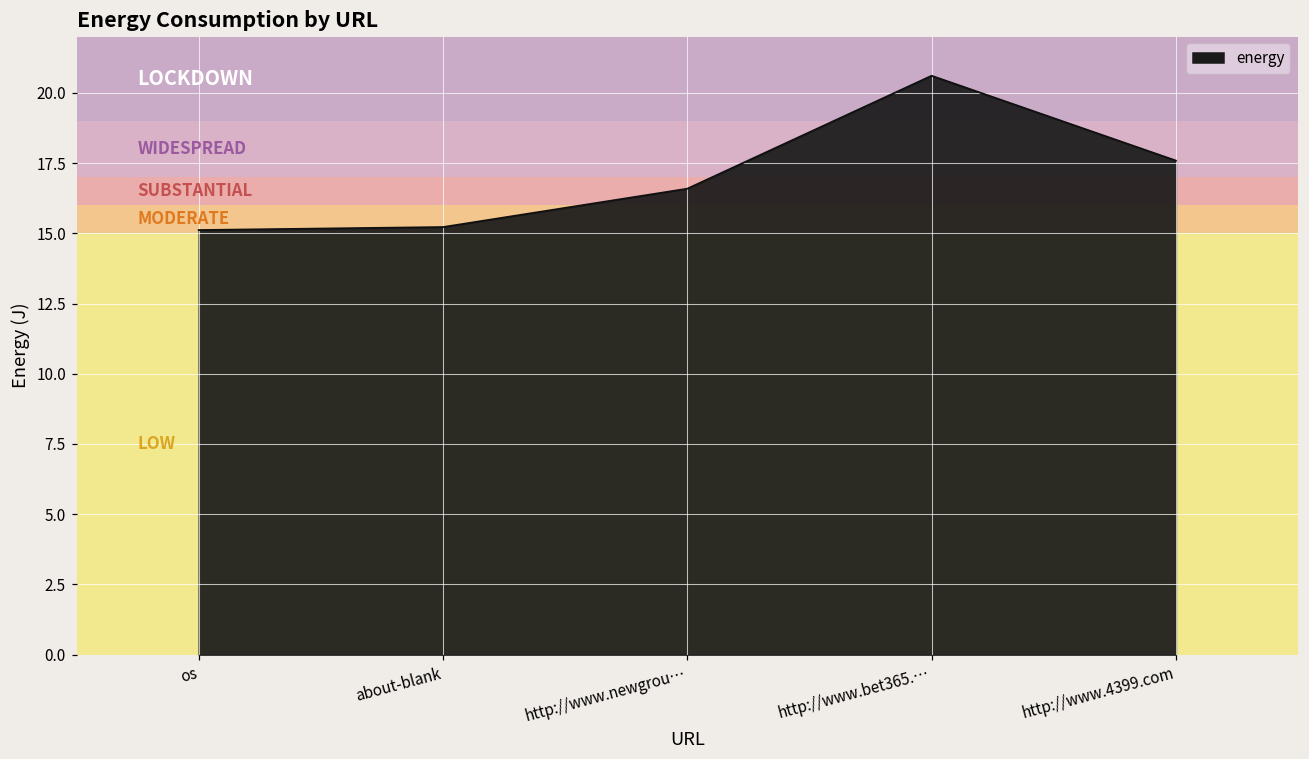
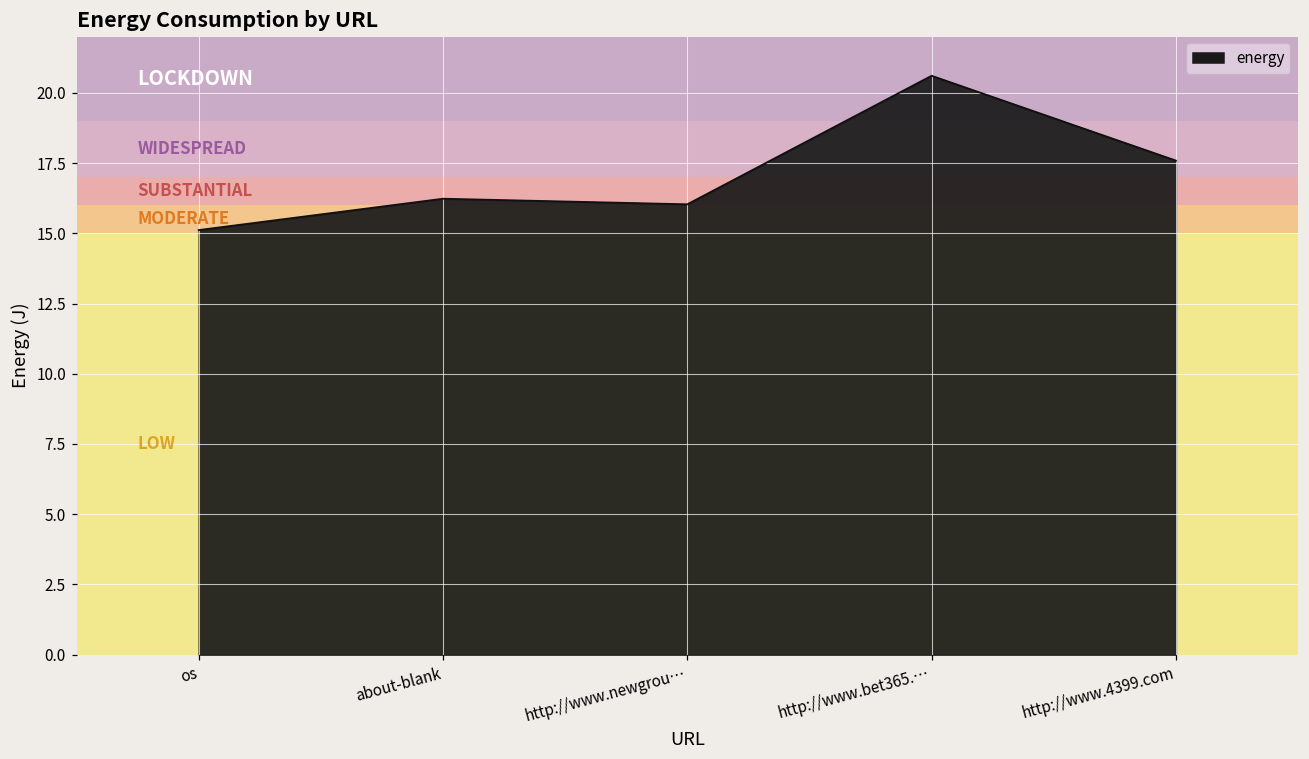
about-blank: 15.2 -> 16.2
http://www.newgrou…: 16.6 -> 16.0
